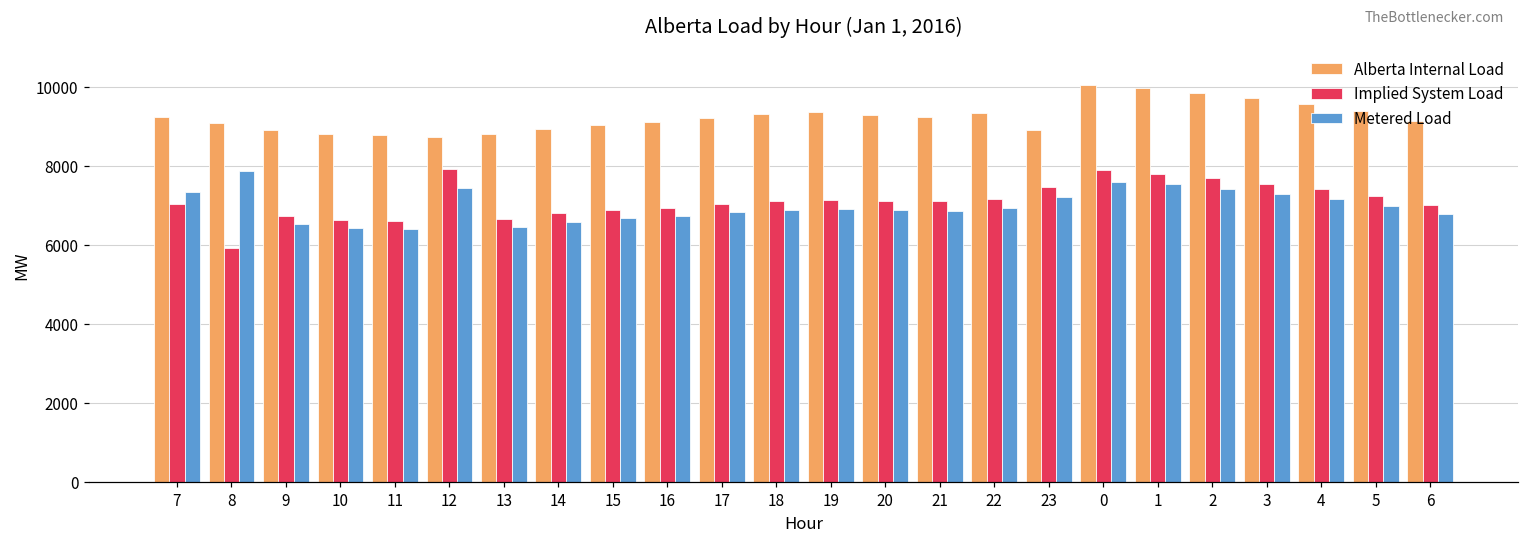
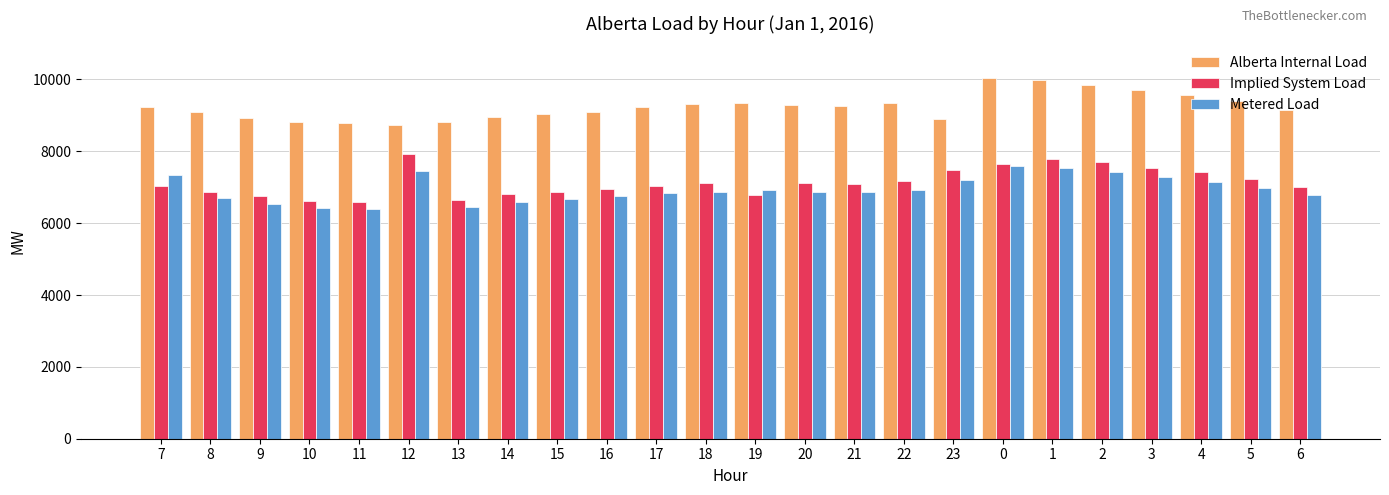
Implied System Load, 8: 5900 -> 6900
Metered Load, 8: 7900 -> 6700
Implied System Load, 19: 7200 -> 6800
Implied System Load, 0: 7900 -> 7700
